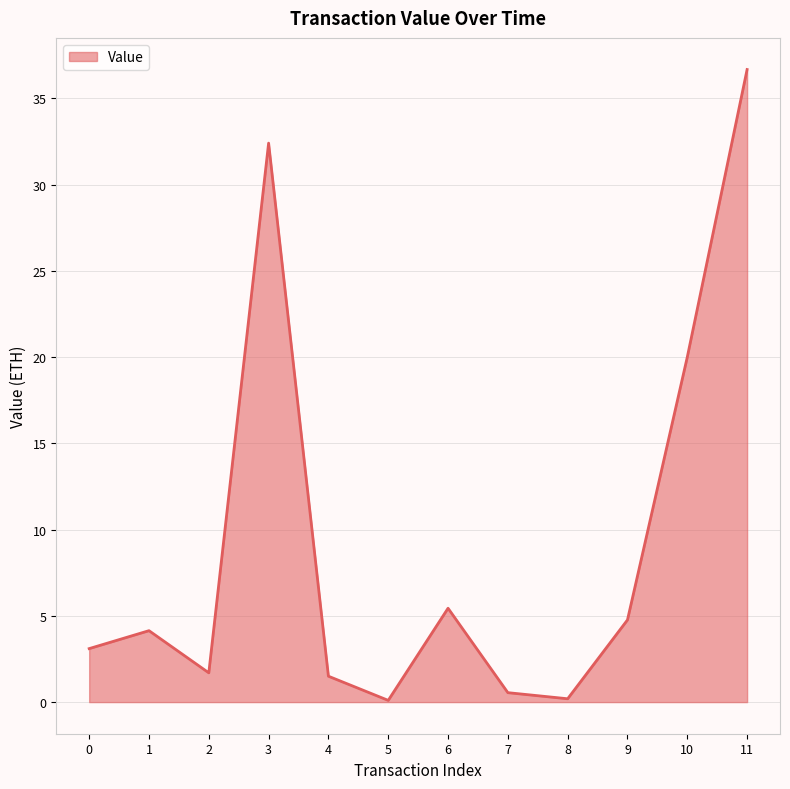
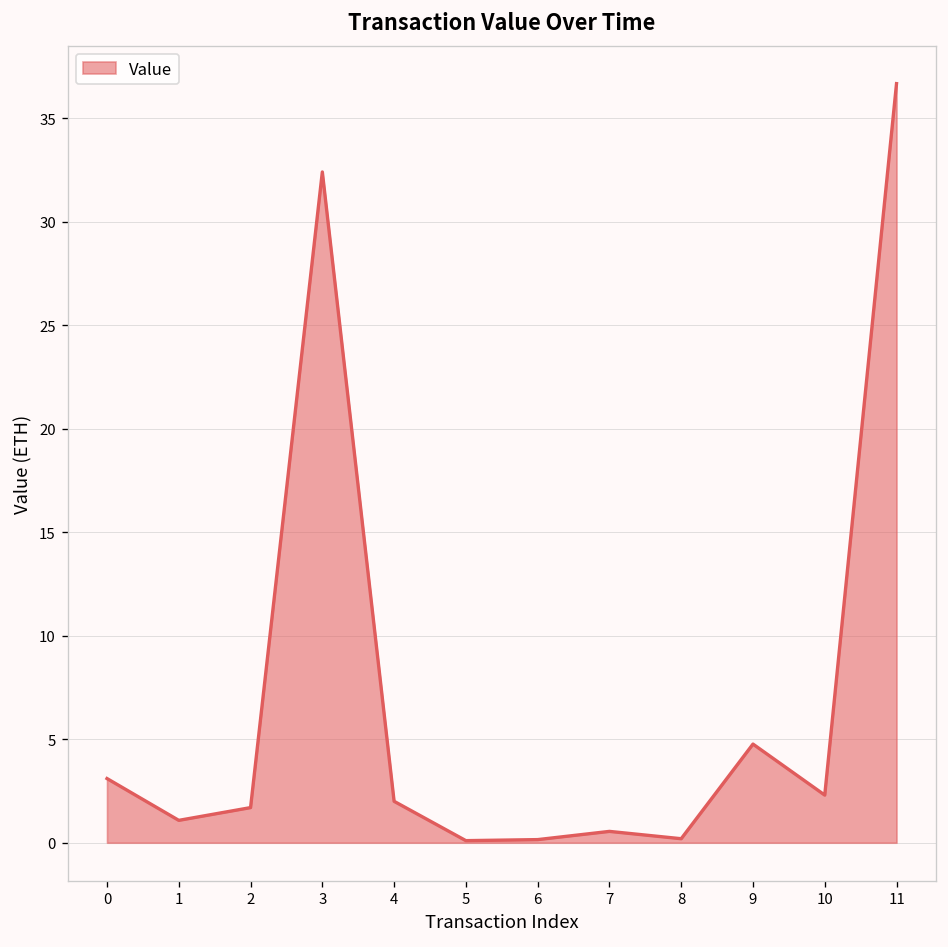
1: 4.1 -> 1.1
4: 1.5 -> 2.0
6: 5.4 -> 0.2
10: 20.0 -> 2.3
